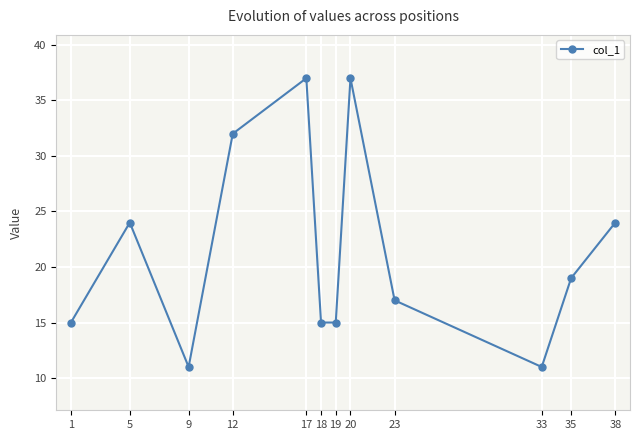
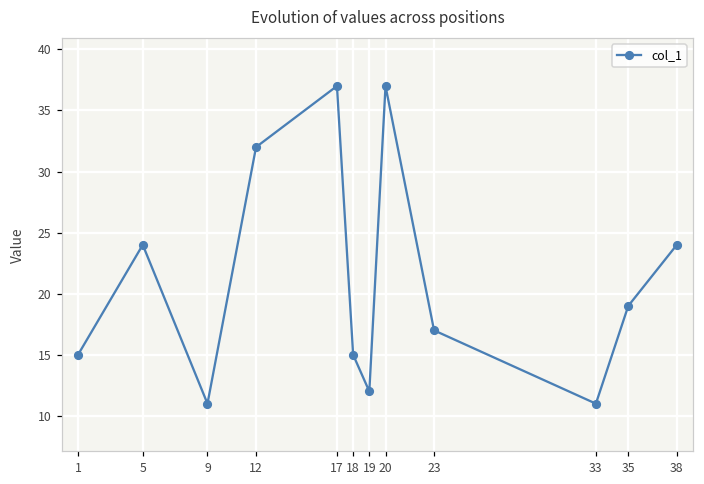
19: 15 -> 12
